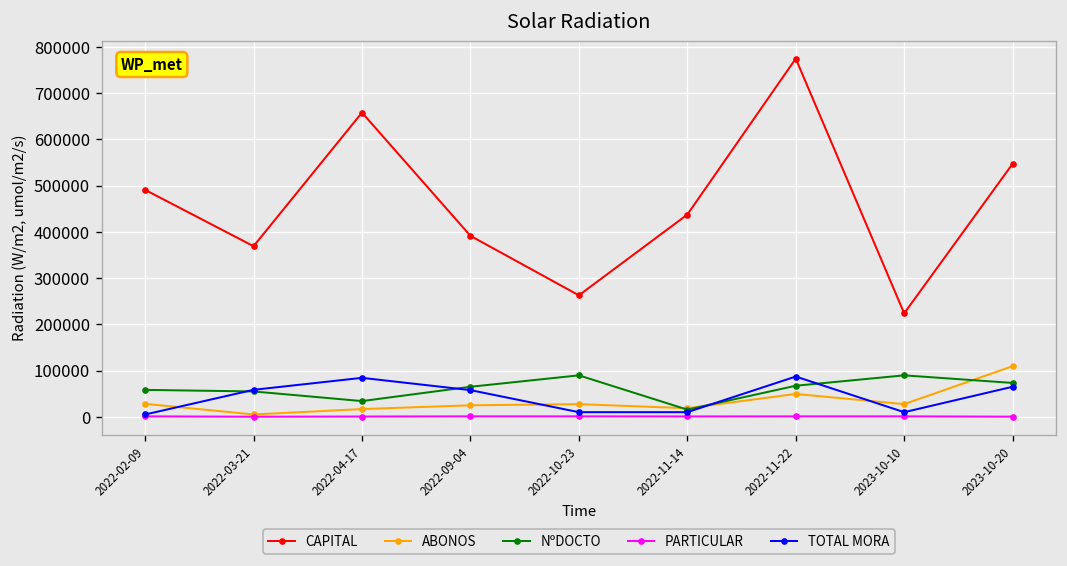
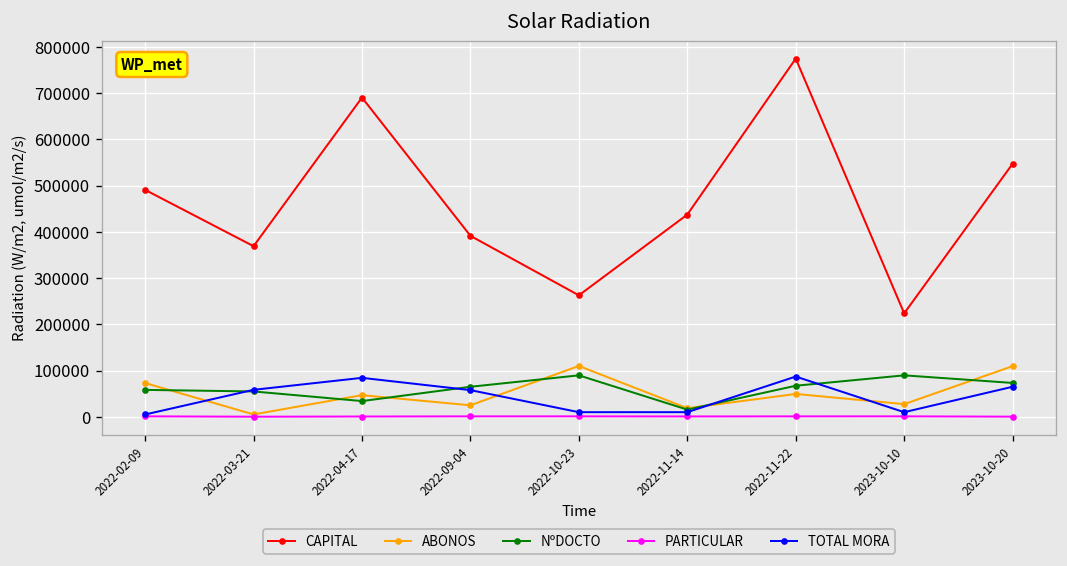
ABONOS, 2022-02-09: 30000 -> 70000
CAPITAL, 2022-04-17: 660000 -> 690000
ABONOS, 2022-04-17: 20000 -> 50000
ABONOS, 2022-10-23: 30000 -> 110000
